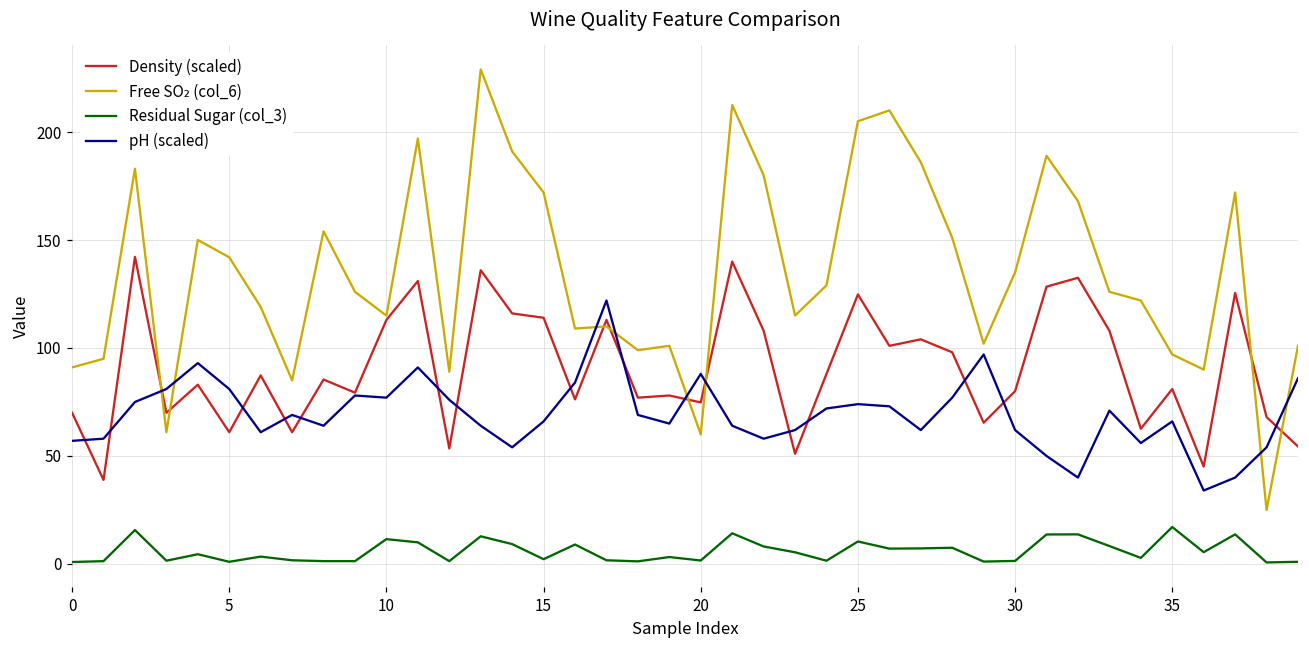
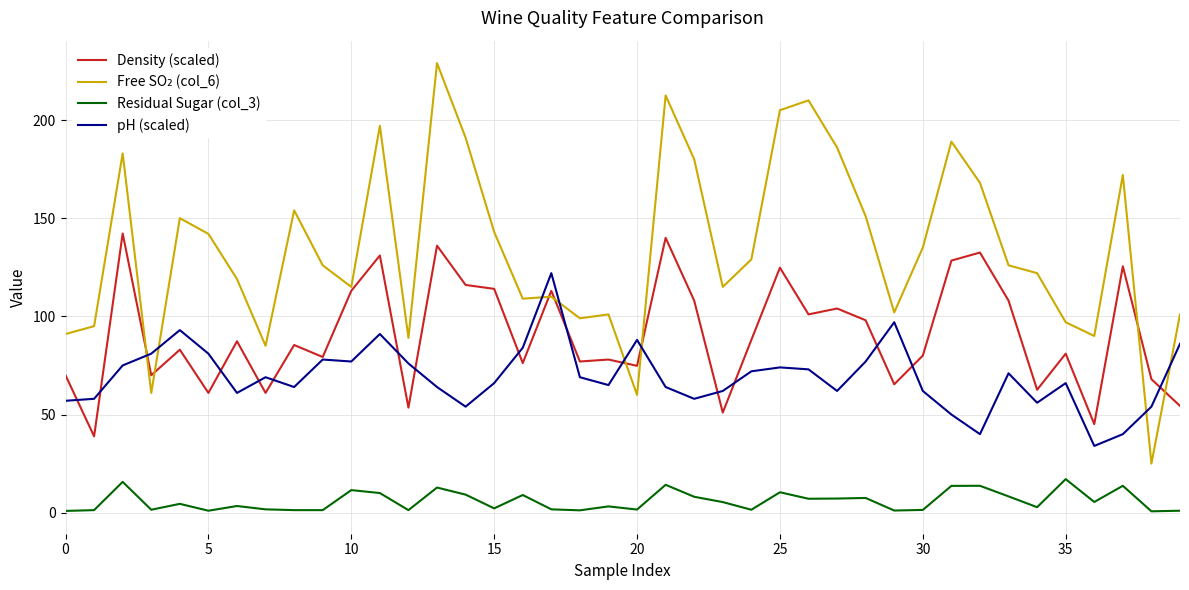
Free SO₂ (col_6), 15: 172 -> 143
